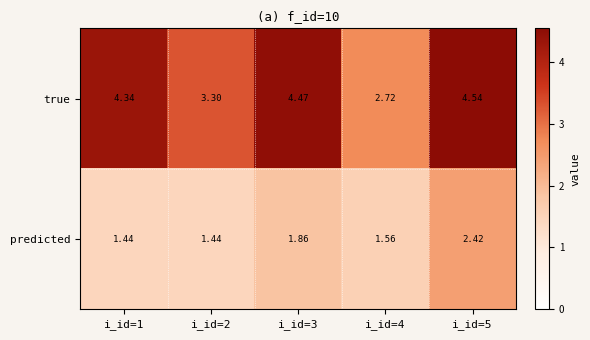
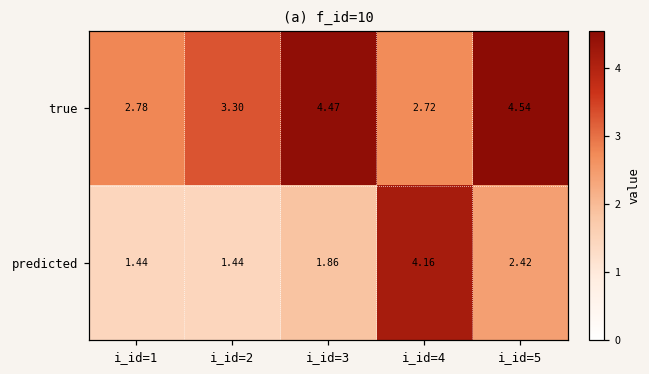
true, i_id=1: 4.34 -> 2.78
predicted, i_id=4: 1.56 -> 4.16
